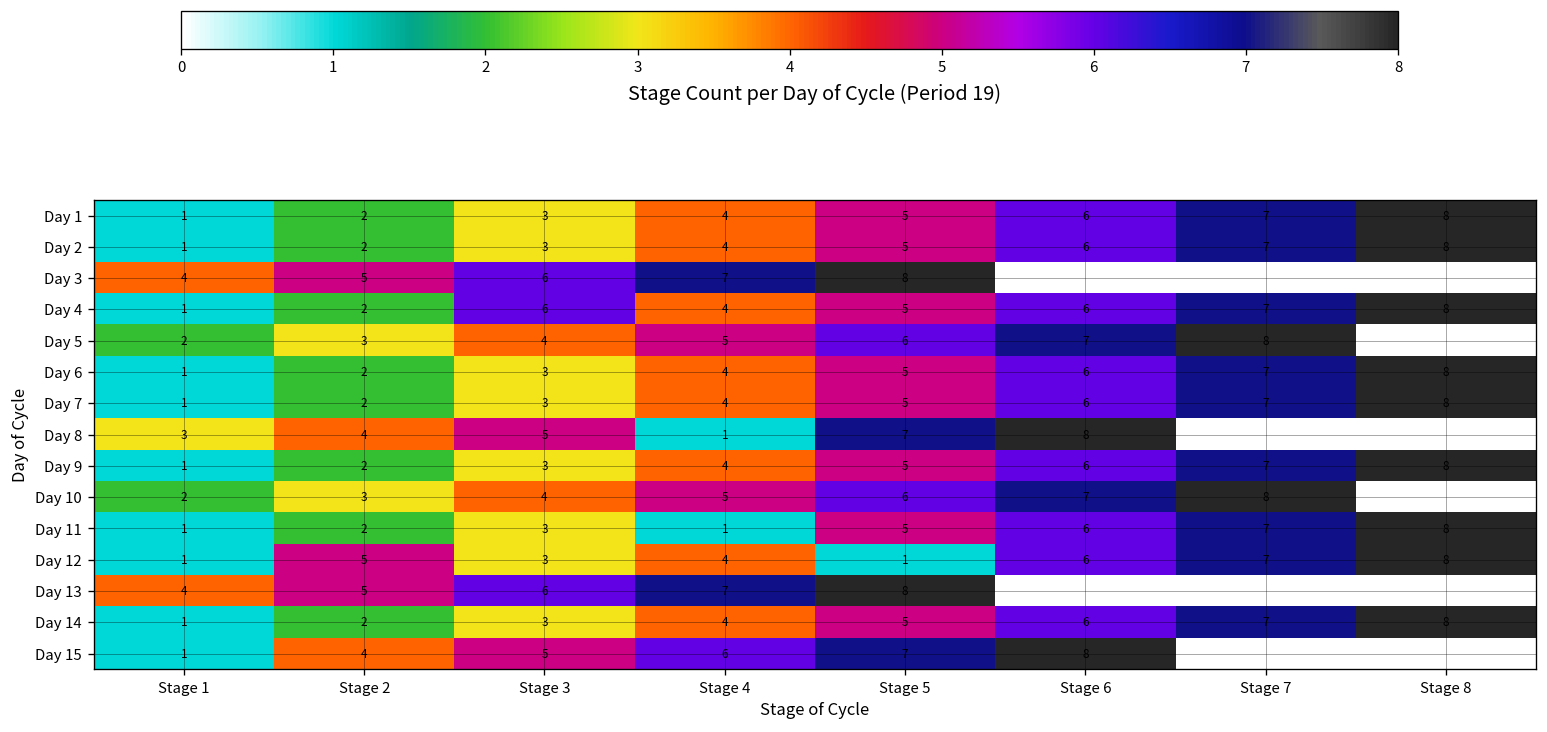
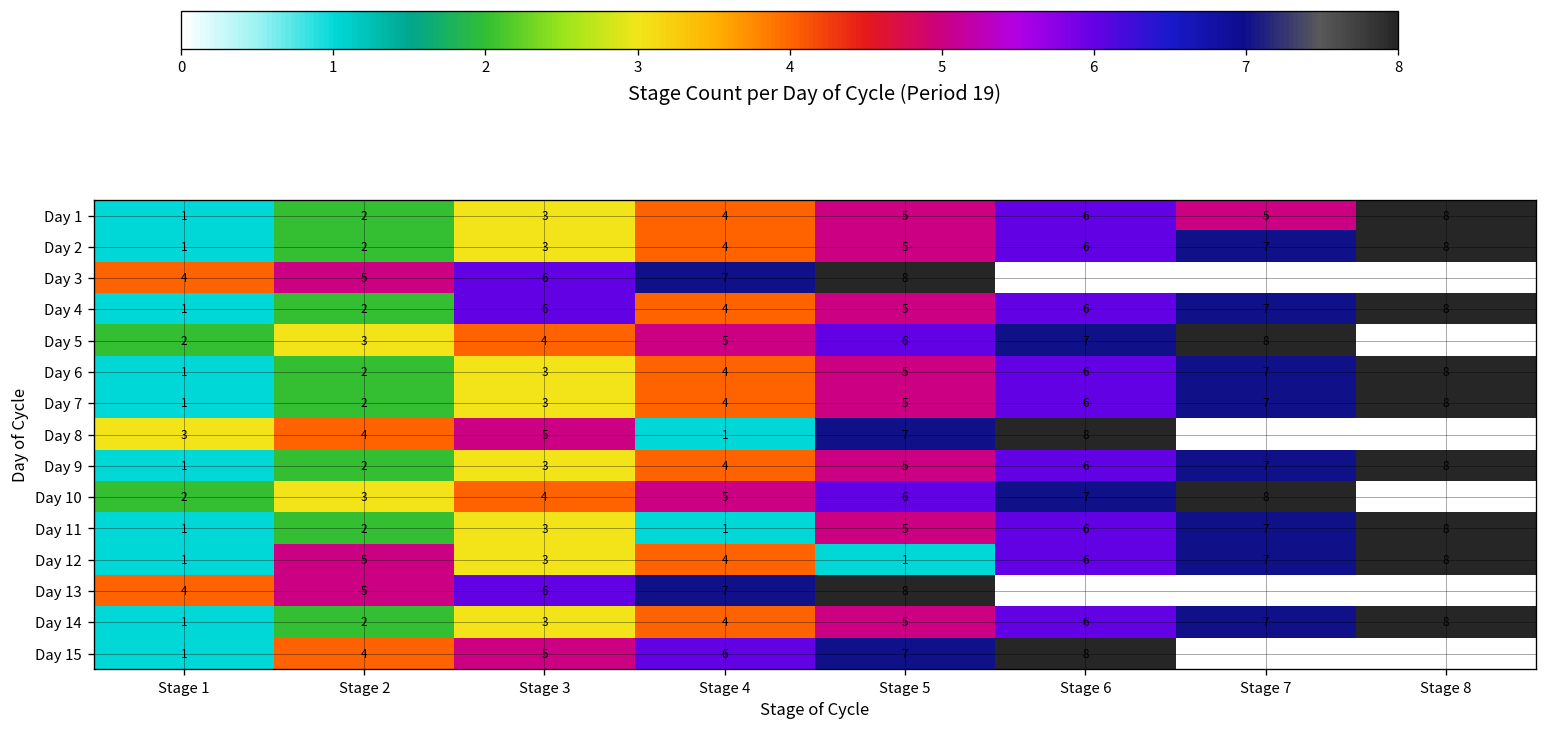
Day 1, Stage 7: 7 -> 5
